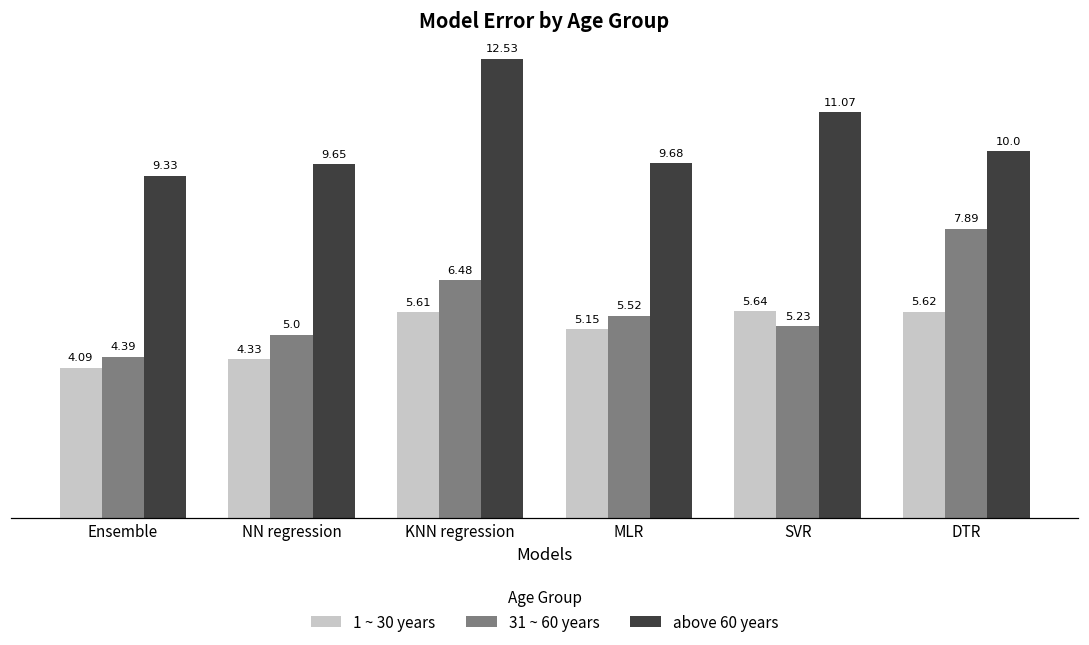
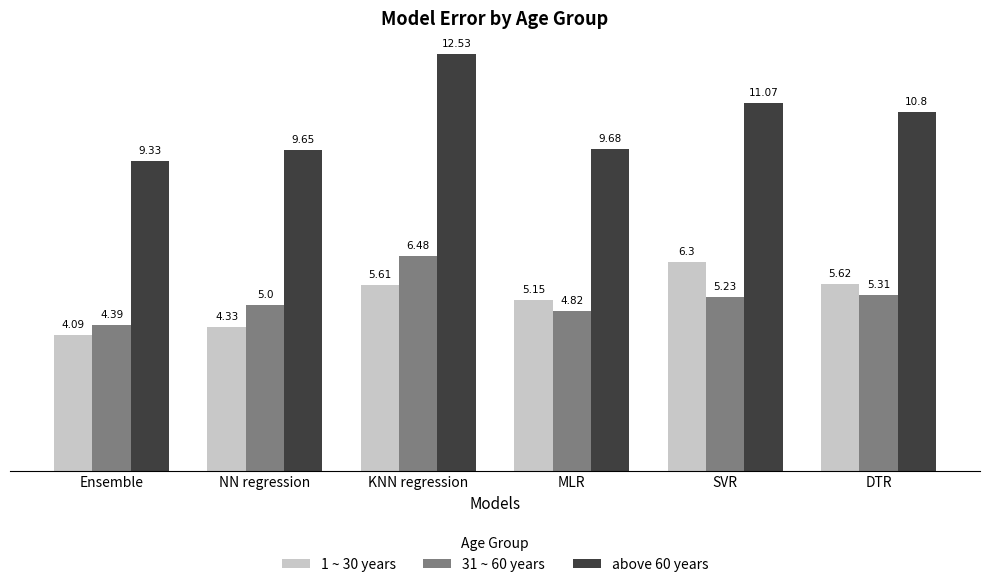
31 ~ 60 years, MLR: 5.52 -> 4.82
1 ~ 30 years, SVR: 5.64 -> 6.3
31 ~ 60 years, DTR: 7.89 -> 5.31
above 60 years, DTR: 10.0 -> 10.8
